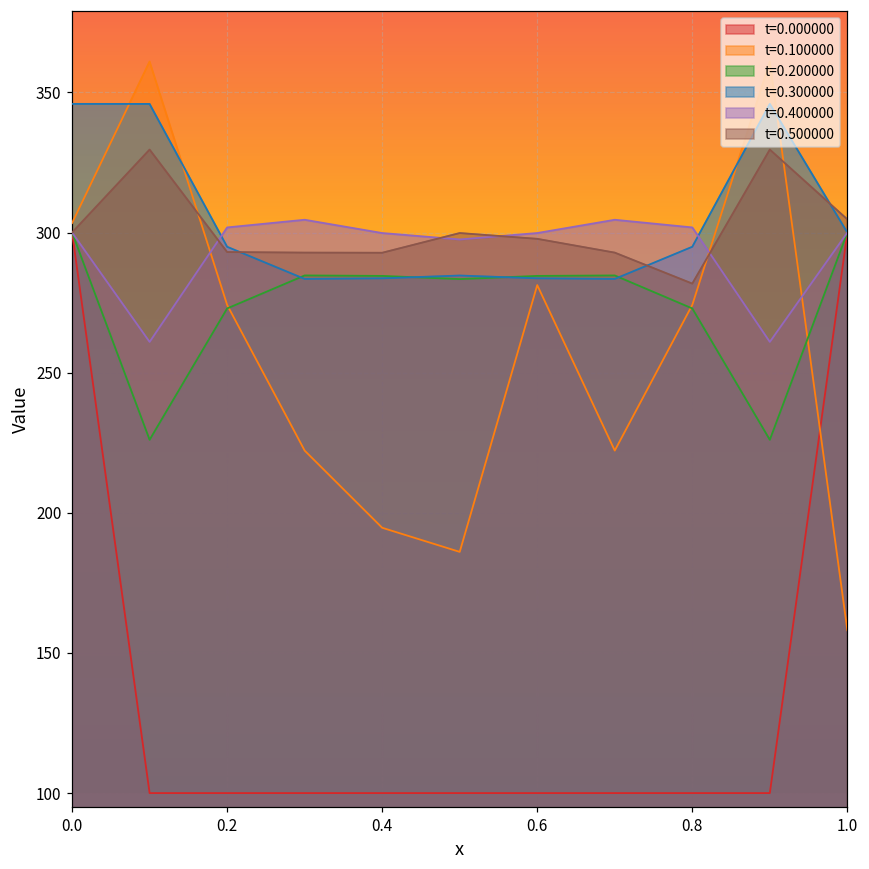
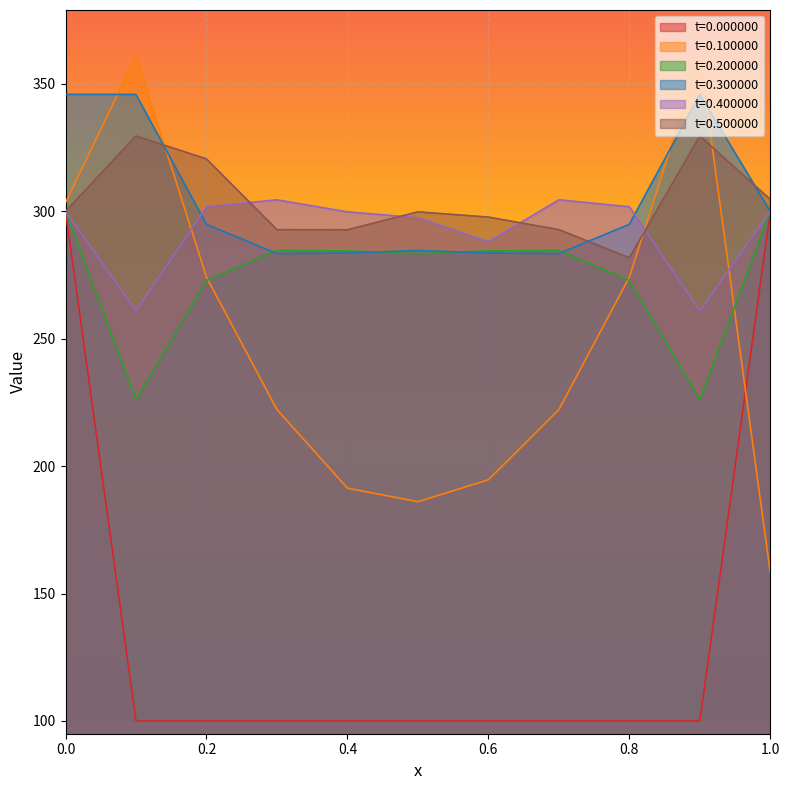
t=0.500000, 0.2: 293 -> 321
t=0.100000, 0.4: 195 -> 191
t=0.100000, 0.6: 281 -> 195
t=0.400000, 0.6: 300 -> 288
